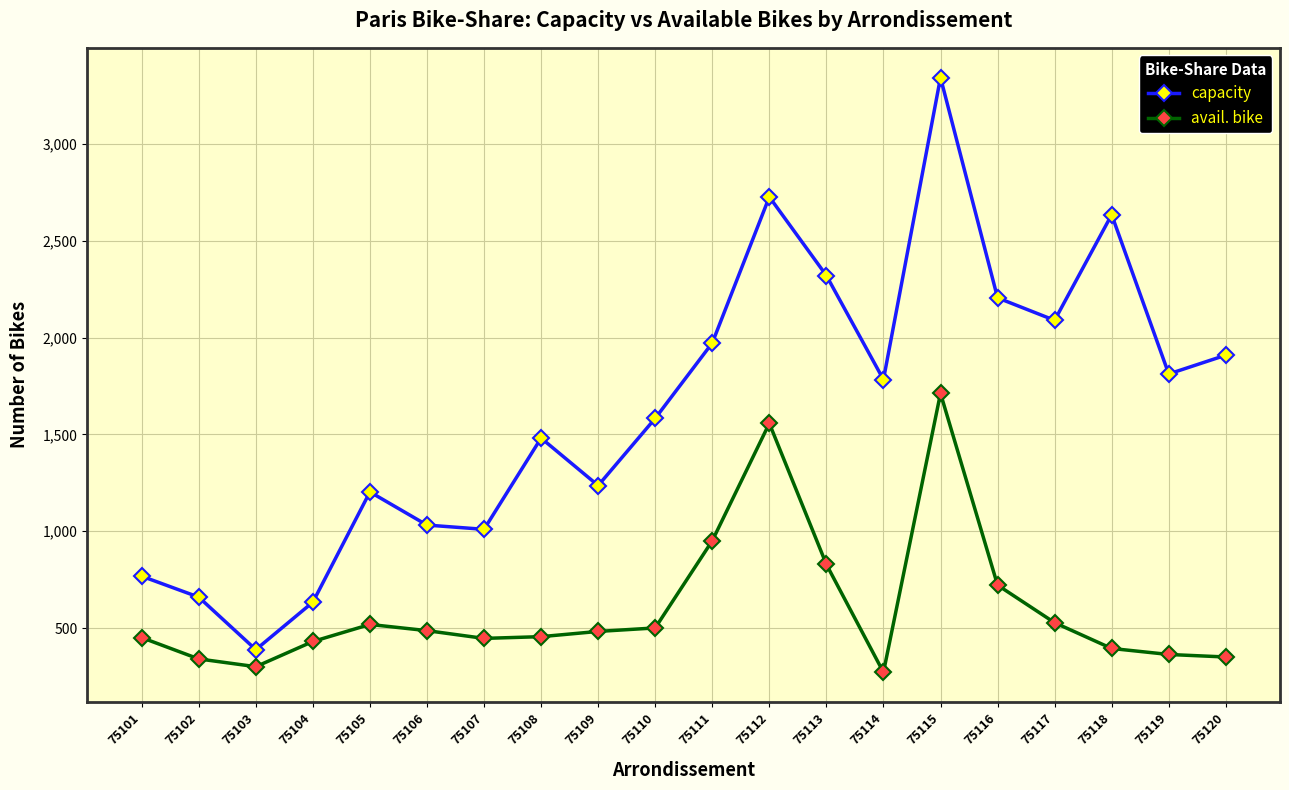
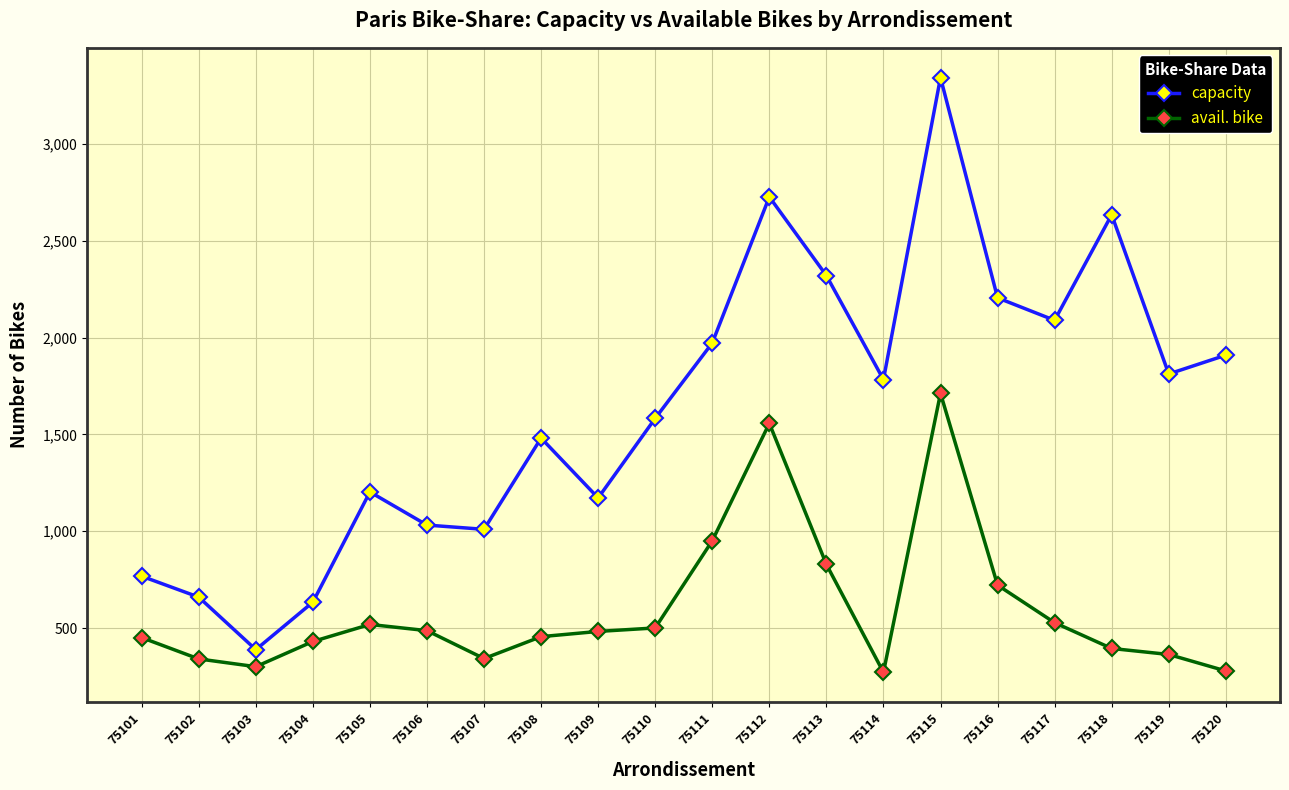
avail. bike, 75107: 450 -> 340
capacity, 75109: 1,240 -> 1,170
avail. bike, 75120: 350 -> 280
